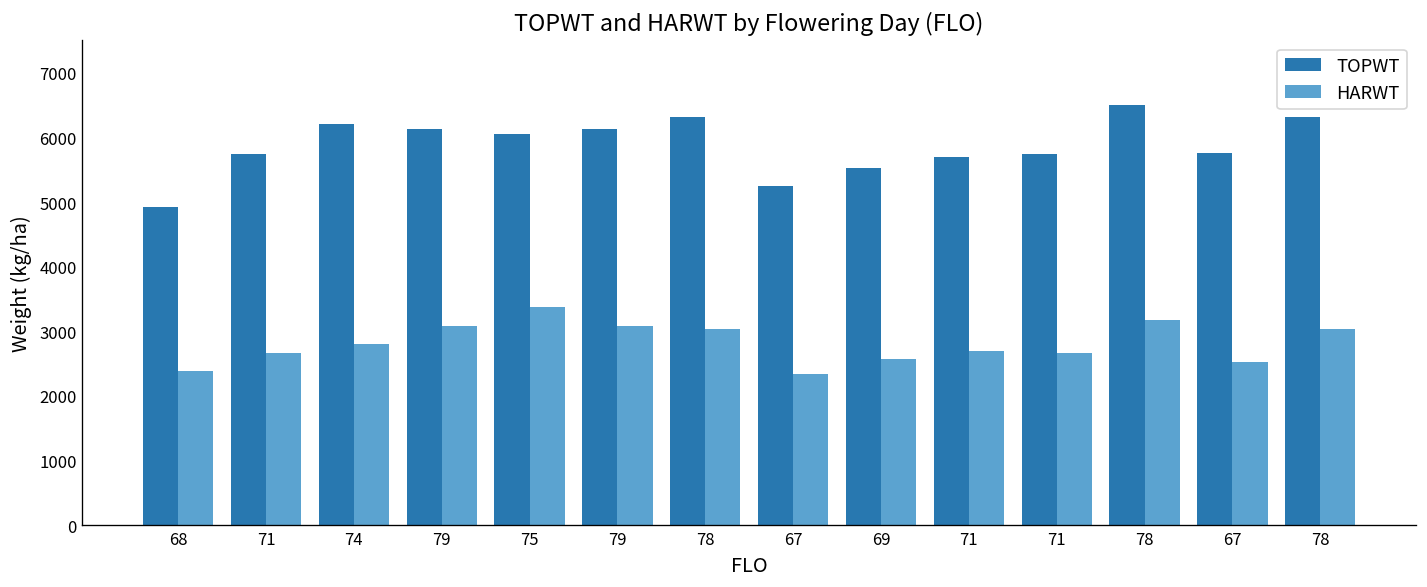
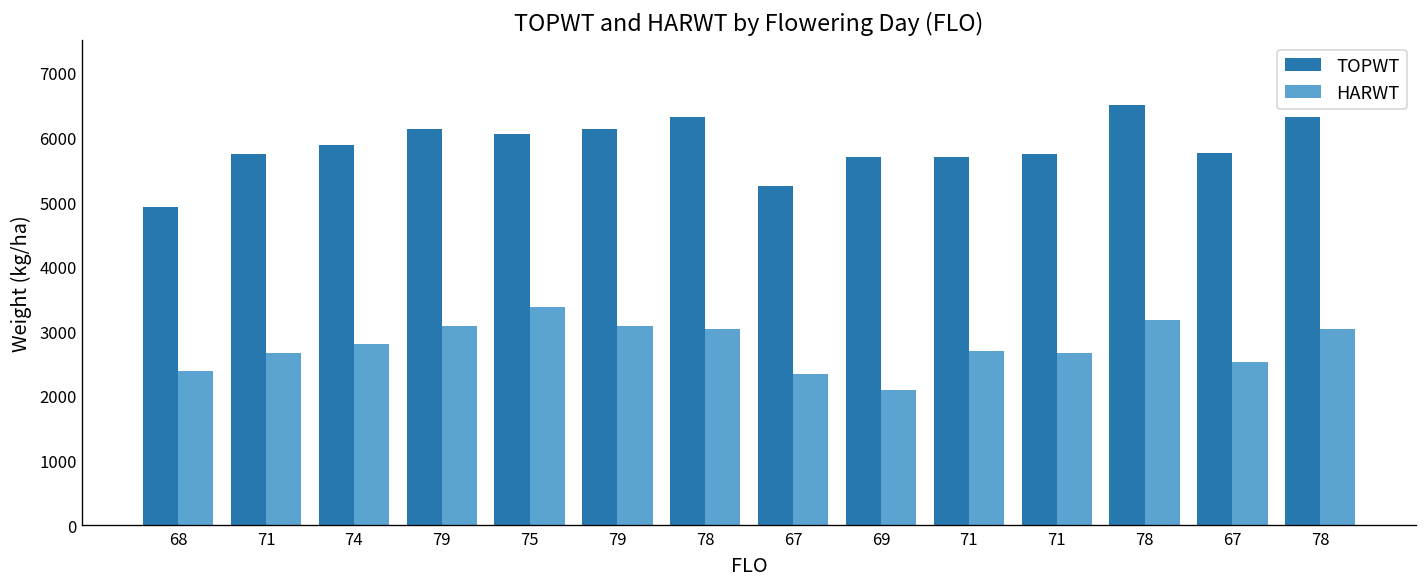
TOPWT, 74: 6200 -> 5900
TOPWT, 69: 5500 -> 5700
HARWT, 69: 2600 -> 2100
